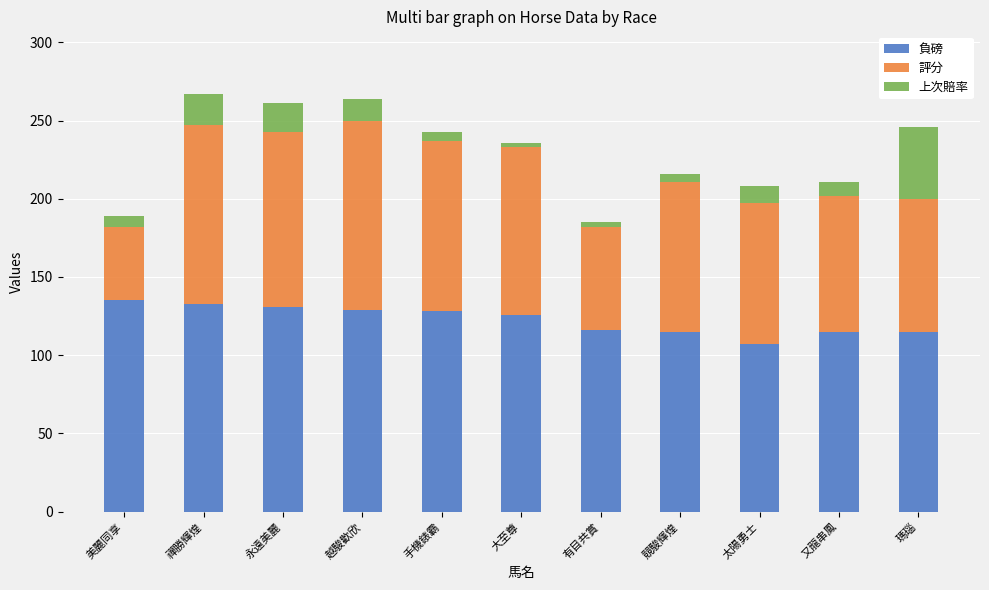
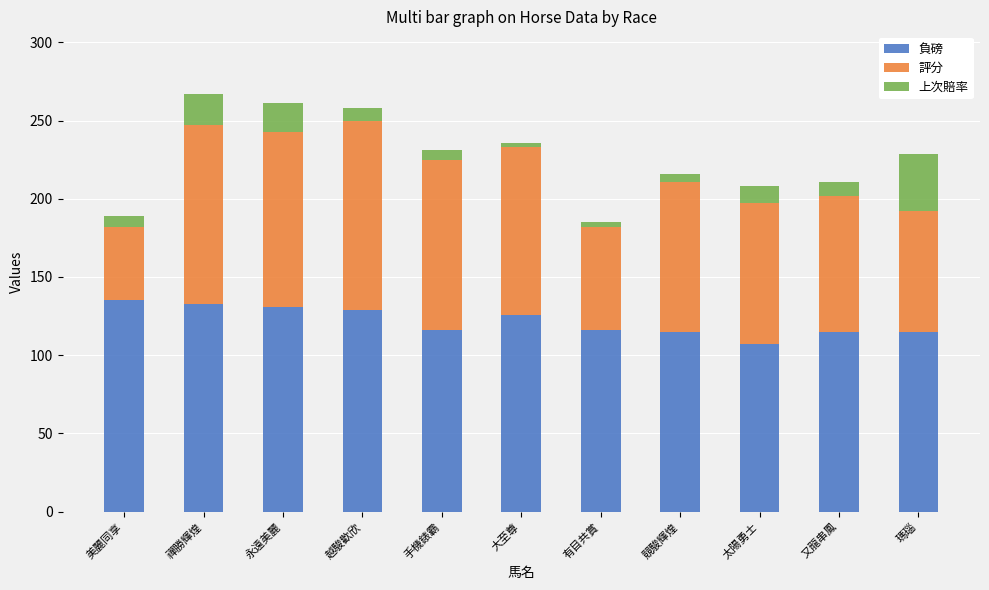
上次賠率, 越駿歡欣: 14 -> 8
負磅, 手機錶霸: 128 -> 116
評分, 瑪瑙: 85 -> 77
上次賠率, 瑪瑙: 46 -> 37
